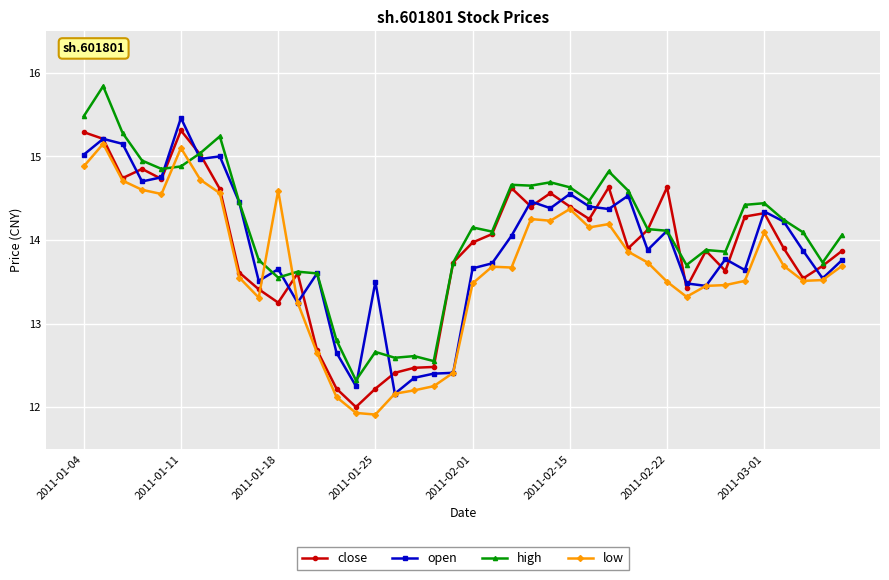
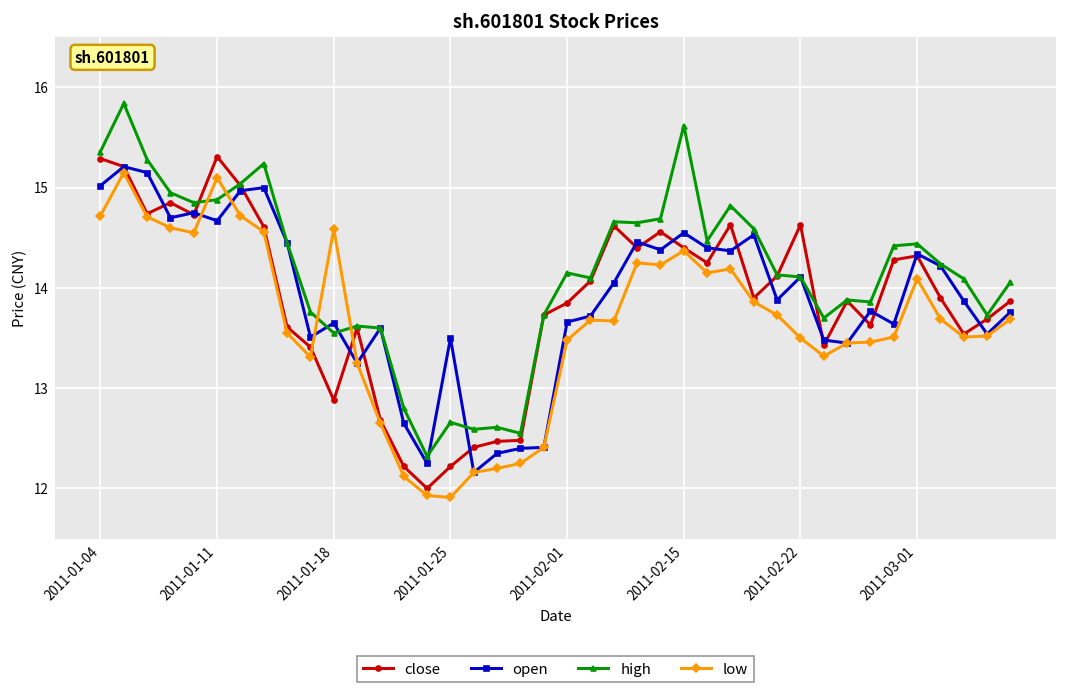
high, 2011-01-04: 15.5 -> 15.4
low, 2011-01-04: 14.9 -> 14.7
open, 2011-01-11: 15.5 -> 14.7
close, 2011-01-18: 13.3 -> 12.9
close, 2011-02-01: 14.0 -> 13.9
high, 2011-02-15: 14.6 -> 15.6
